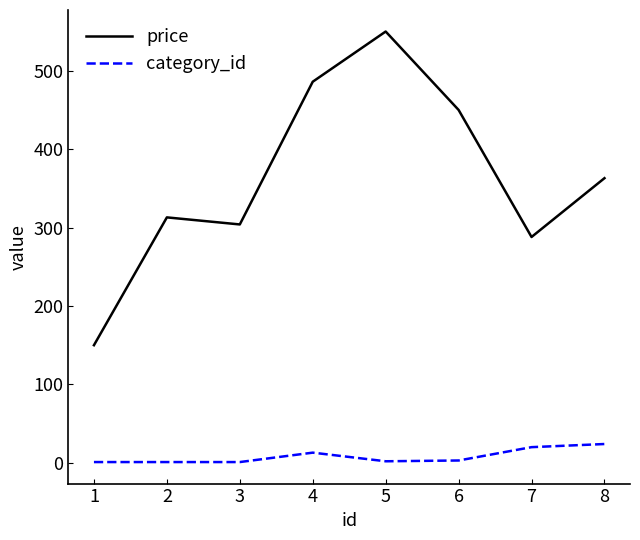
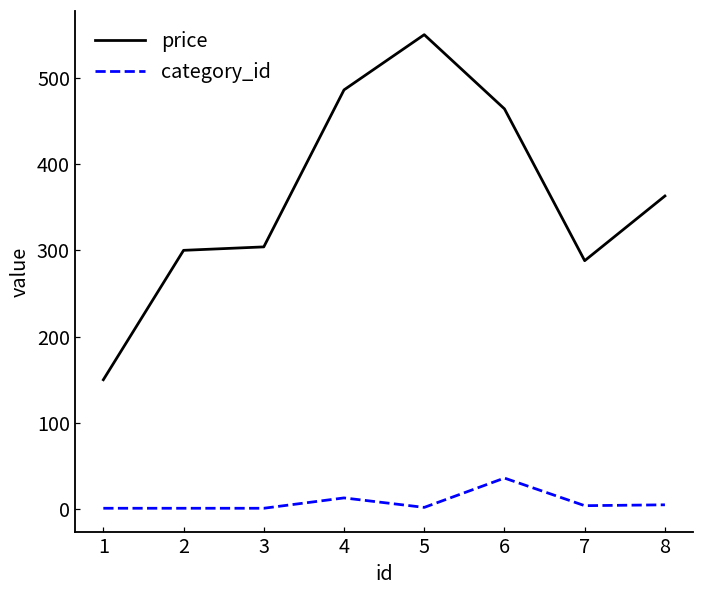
price, 2: 310 -> 300
price, 6: 450 -> 460
category_id, 6: 0 -> 40
category_id, 7: 20 -> 0
category_id, 8: 20 -> 10
